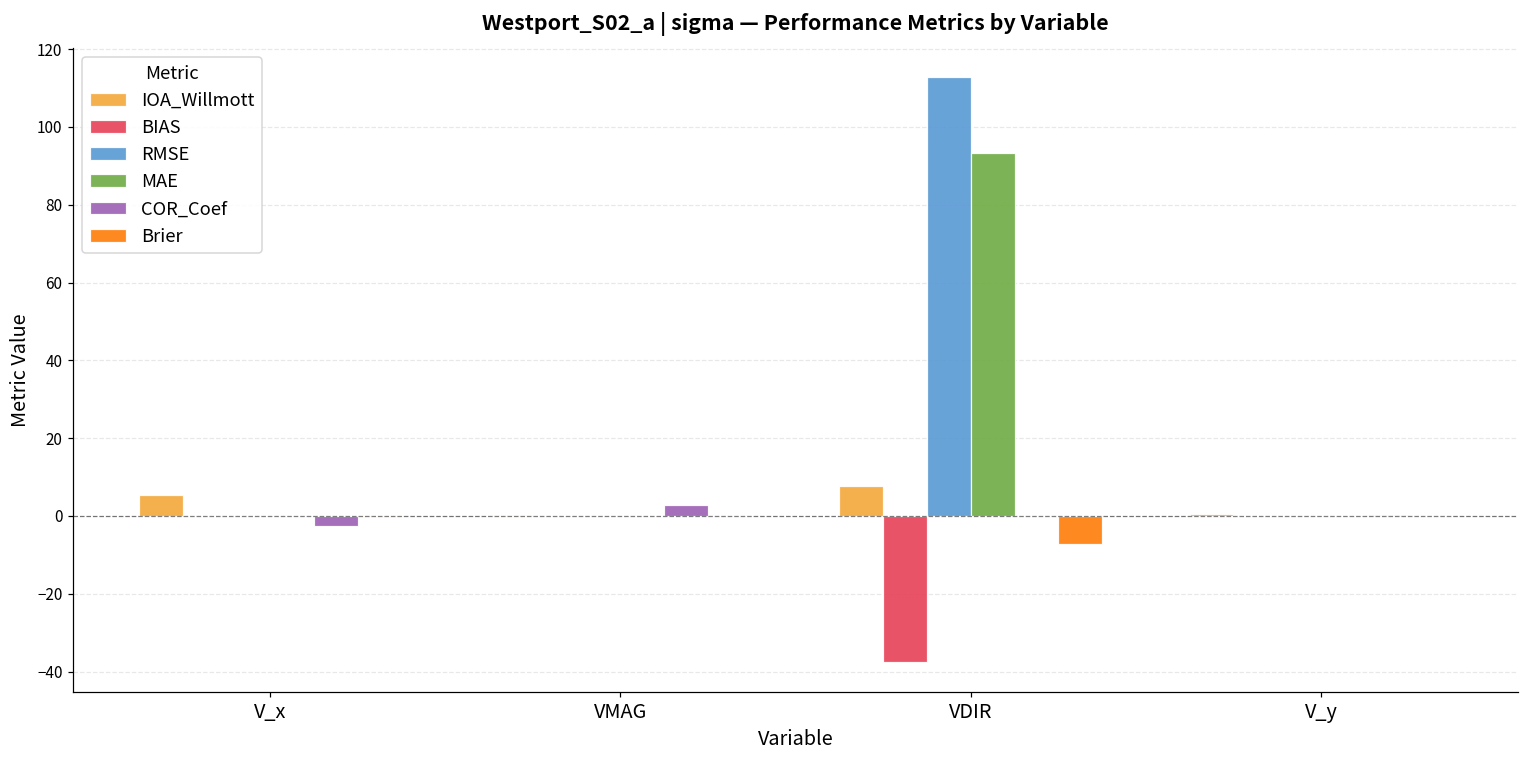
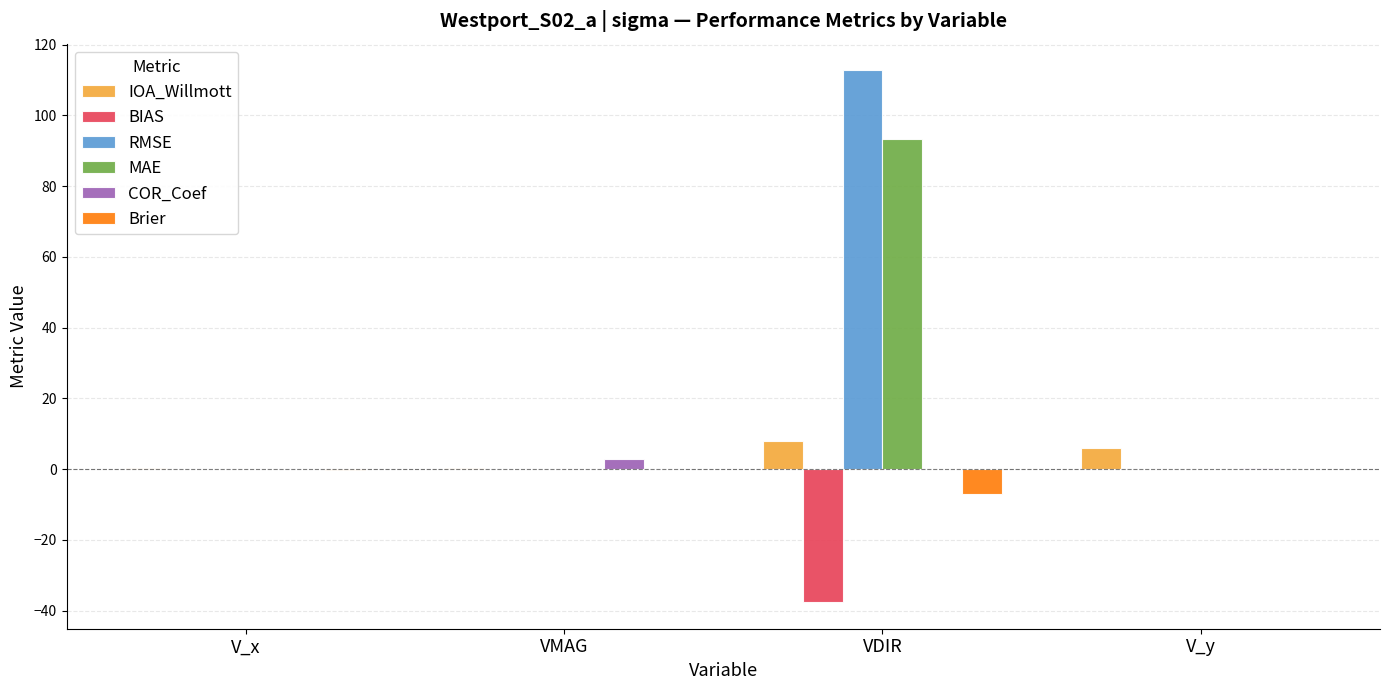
IOA_Willmott, V_x: 6 -> 0
COR_Coef, V_x: -3 -> 0
IOA_Willmott, V_y: 1 -> 6
